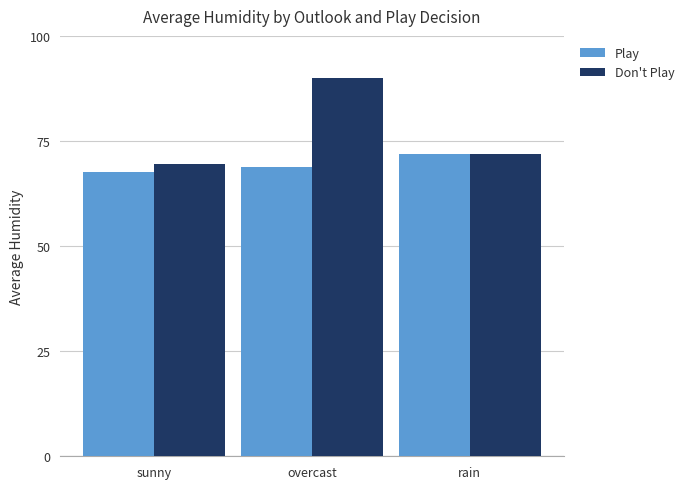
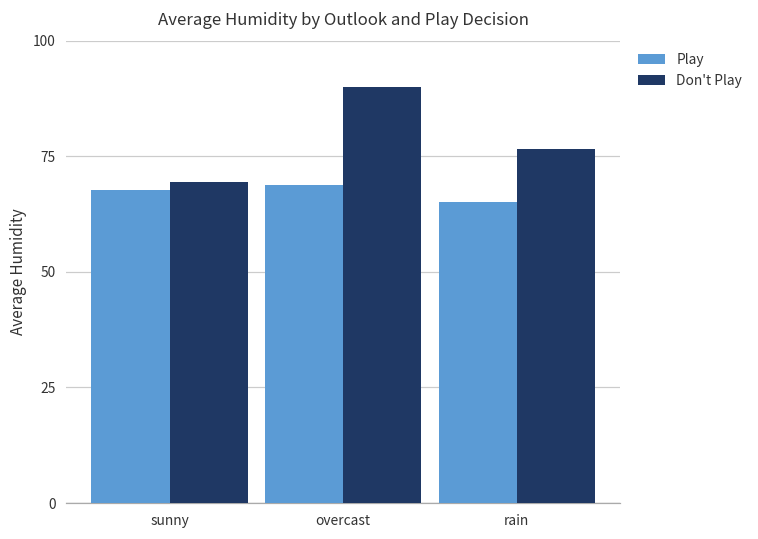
Play, rain: 72 -> 65
Don't Play, rain: 72 -> 77
